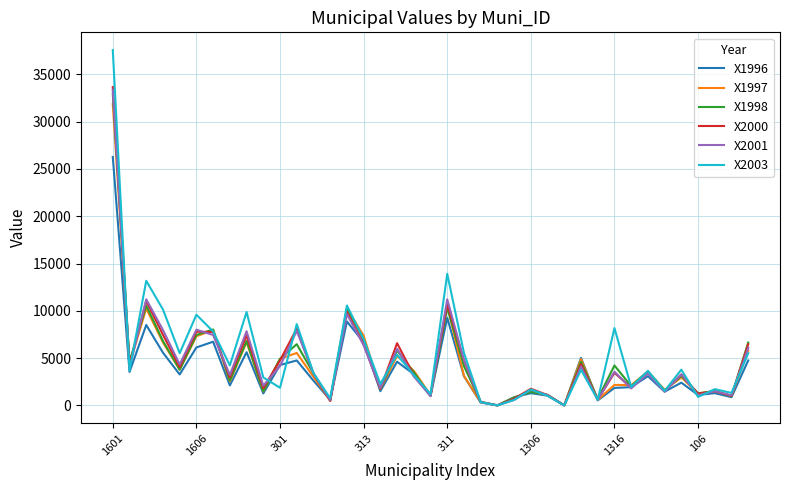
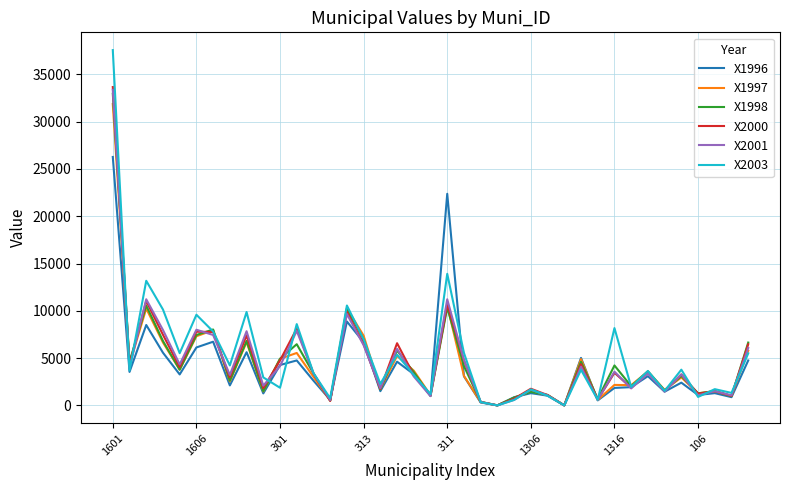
X1996, 311: 9000 -> 22000
